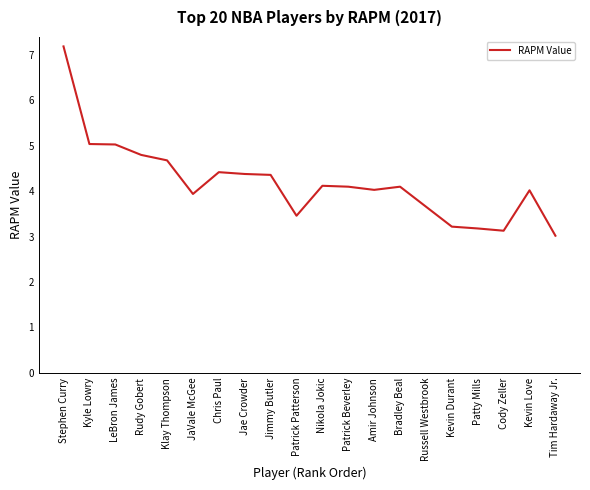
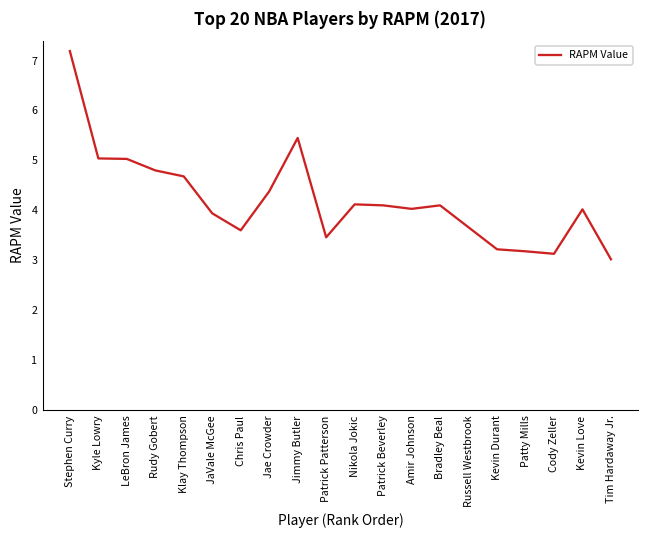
Chris Paul: 4.4 -> 3.6
Jimmy Butler: 4.4 -> 5.5
